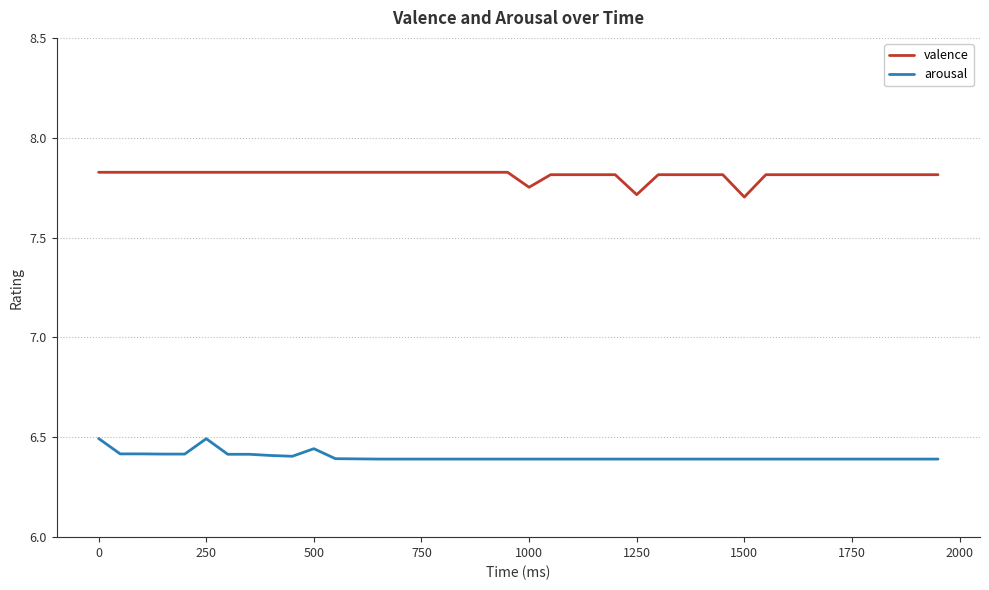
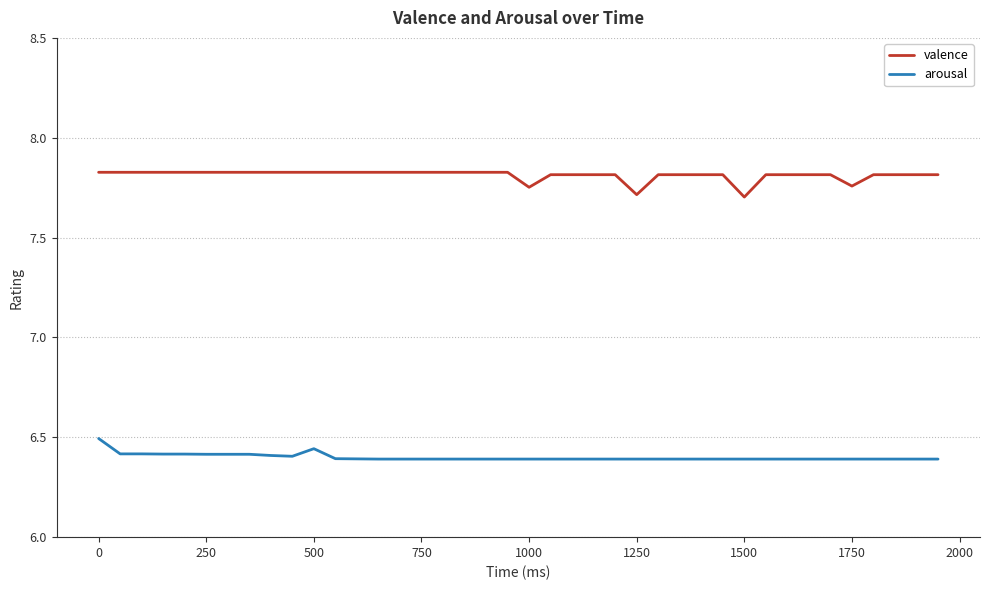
arousal, 250: 6.49 -> 6.42
valence, 1750: 7.82 -> 7.76
